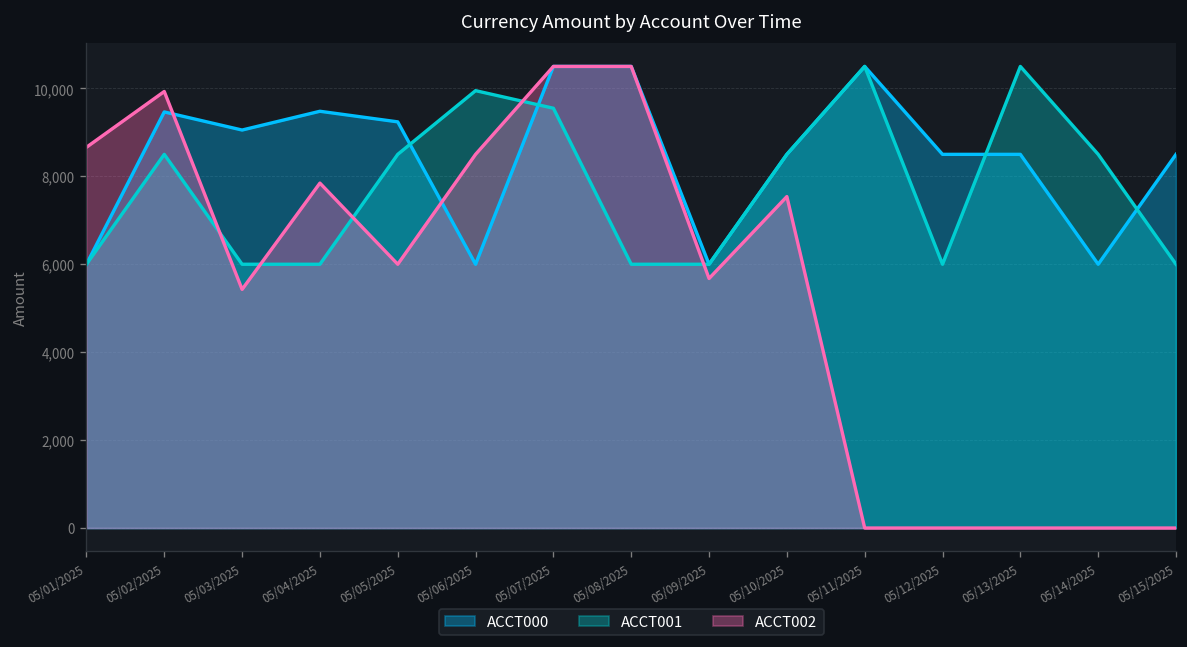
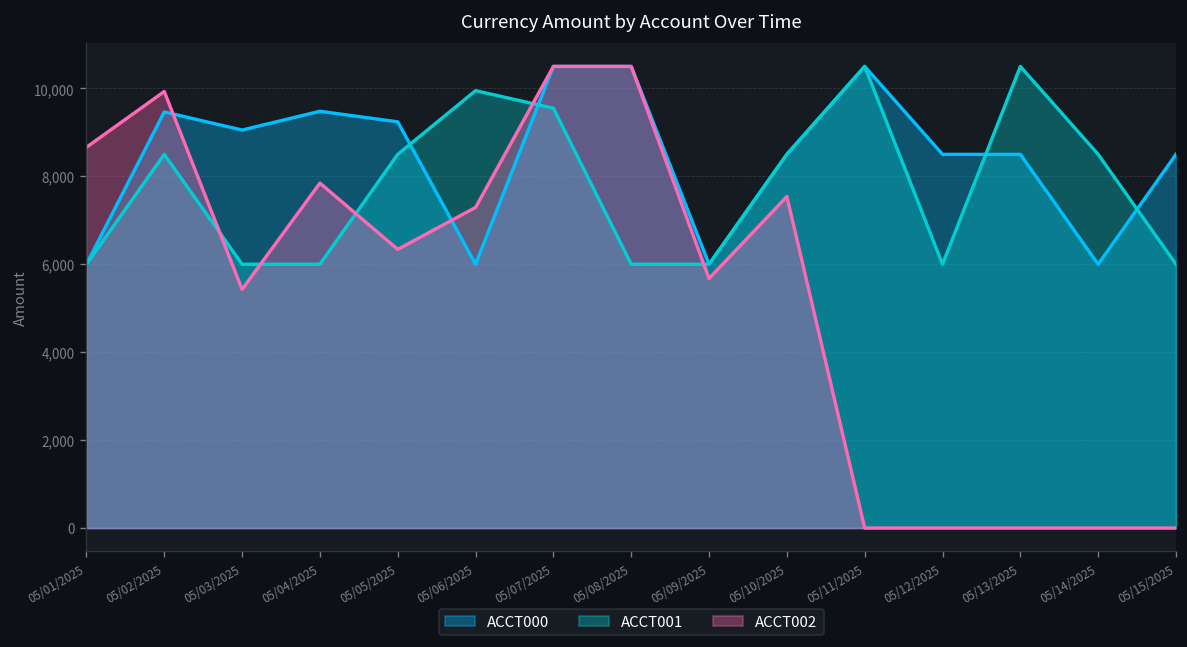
ACCT002, 05/05/2025: 6,000 -> 6,300
ACCT002, 05/06/2025: 8,500 -> 7,300
